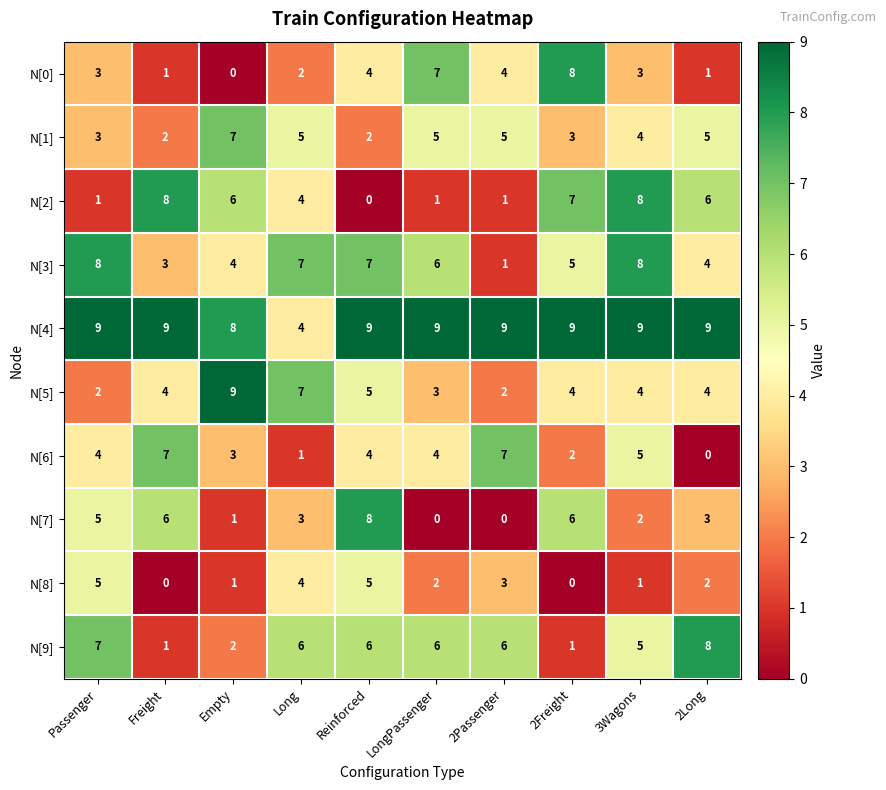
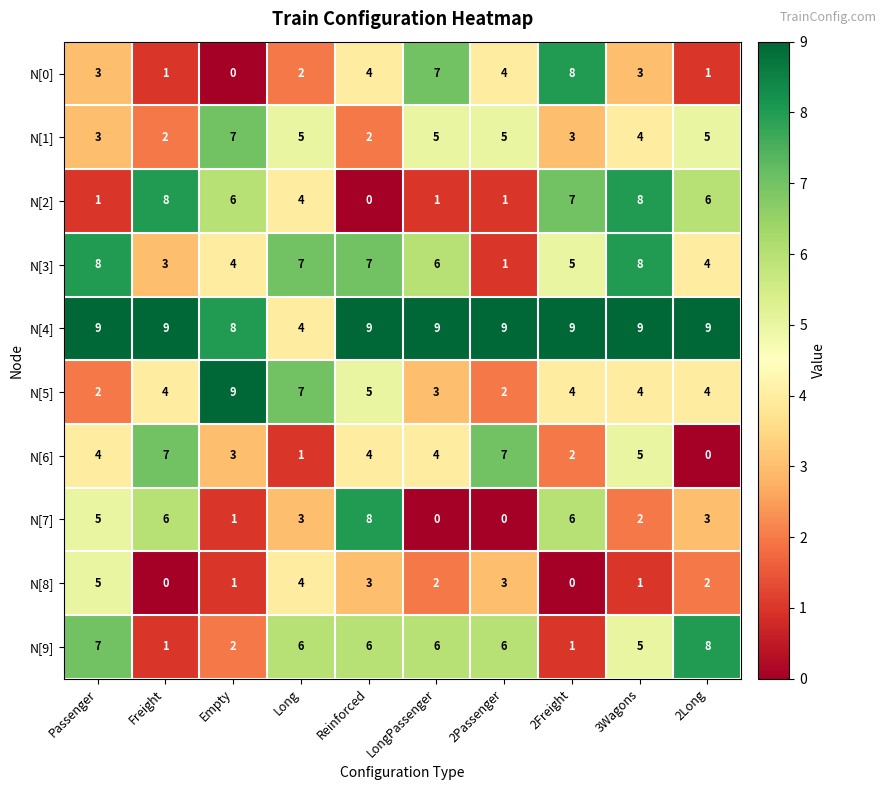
N[8], Reinforced: 5 -> 3
